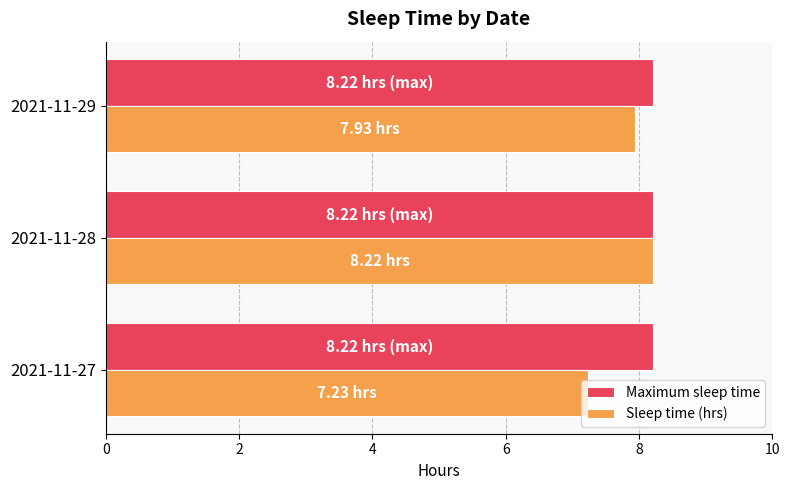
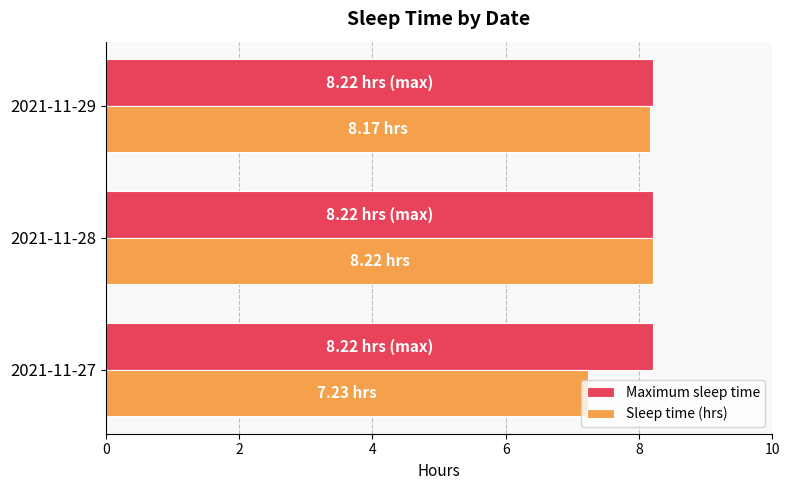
Sleep time (hrs), 2021-11-29: 7.93 -> 8.17
